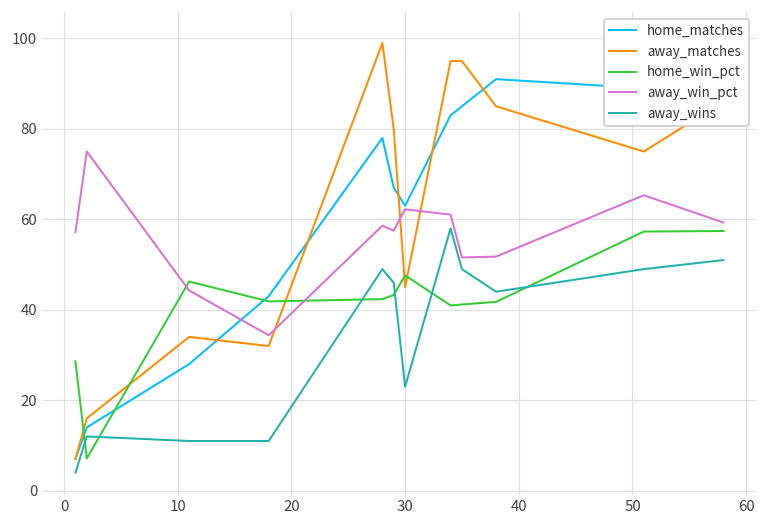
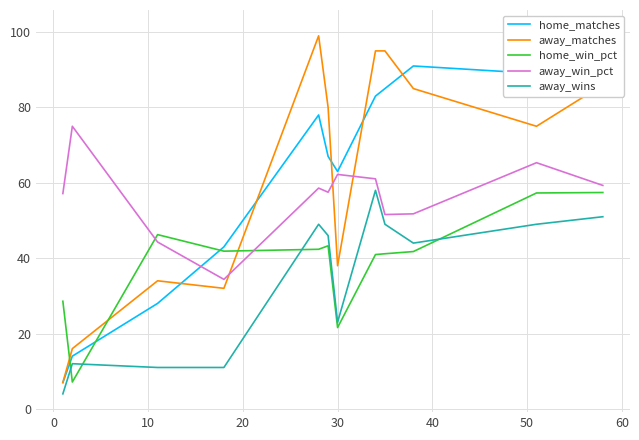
away_matches, 30: 45 -> 38
home_win_pct, 30: 48 -> 22
